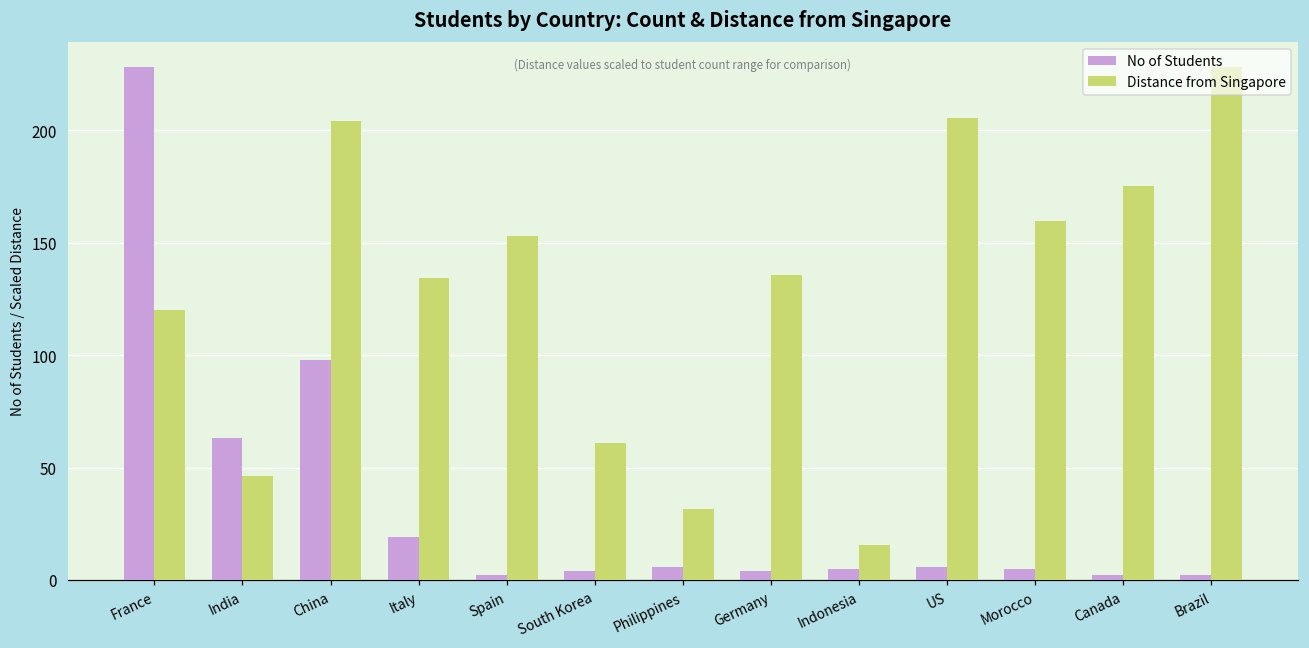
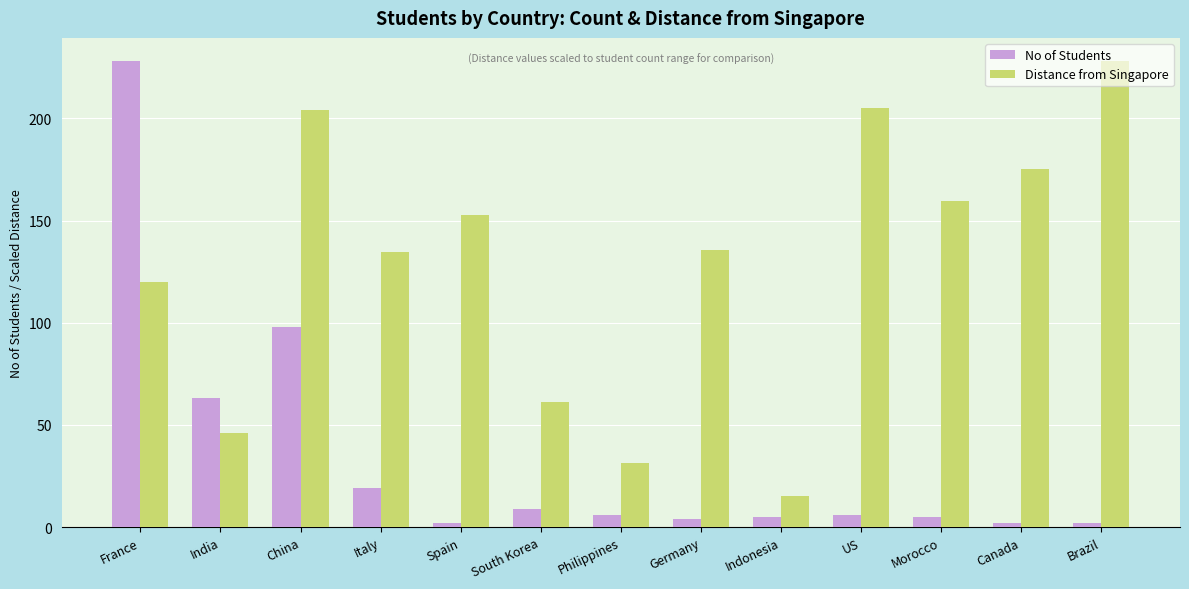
No of Students, South Korea: 4 -> 9
